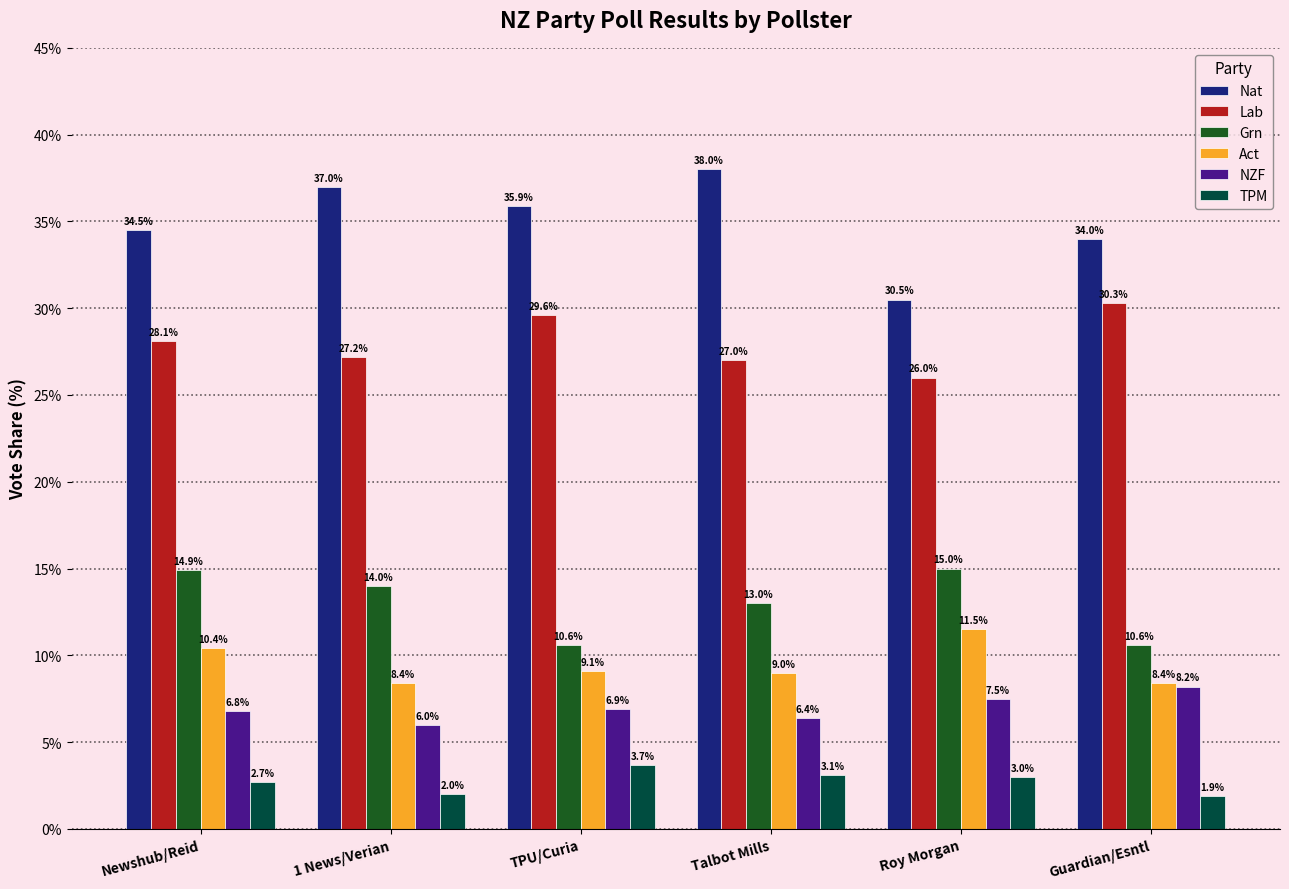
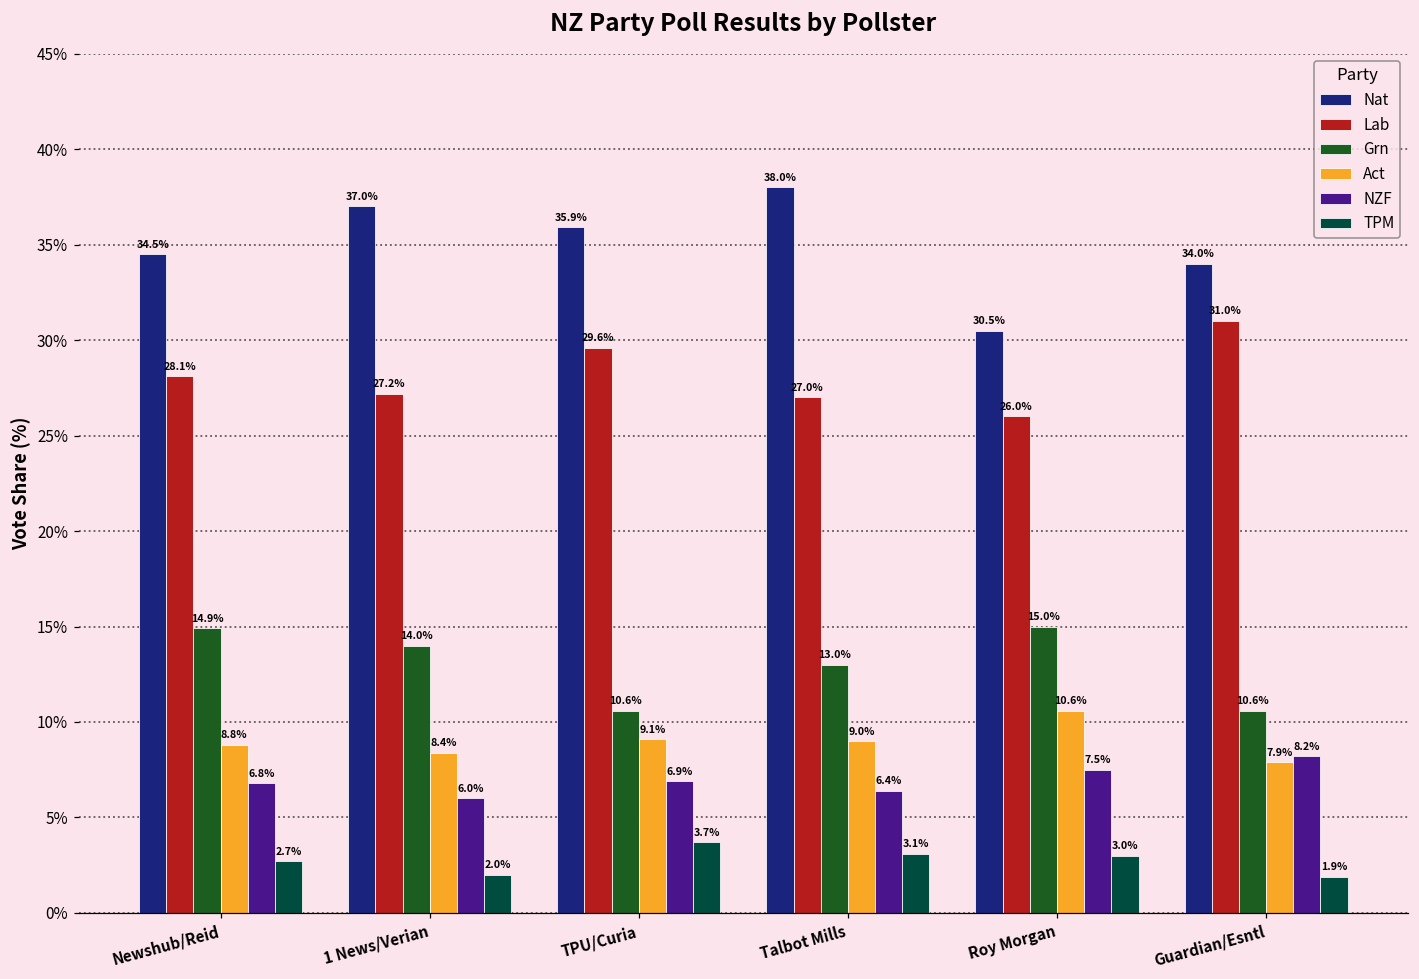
Act, Newshub/Reid: 10.4% -> 8.8%
Act, Roy Morgan: 11.5% -> 10.6%
Lab, Guardian/Esntl: 30.3% -> 31.0%
Act, Guardian/Esntl: 8.4% -> 7.9%
